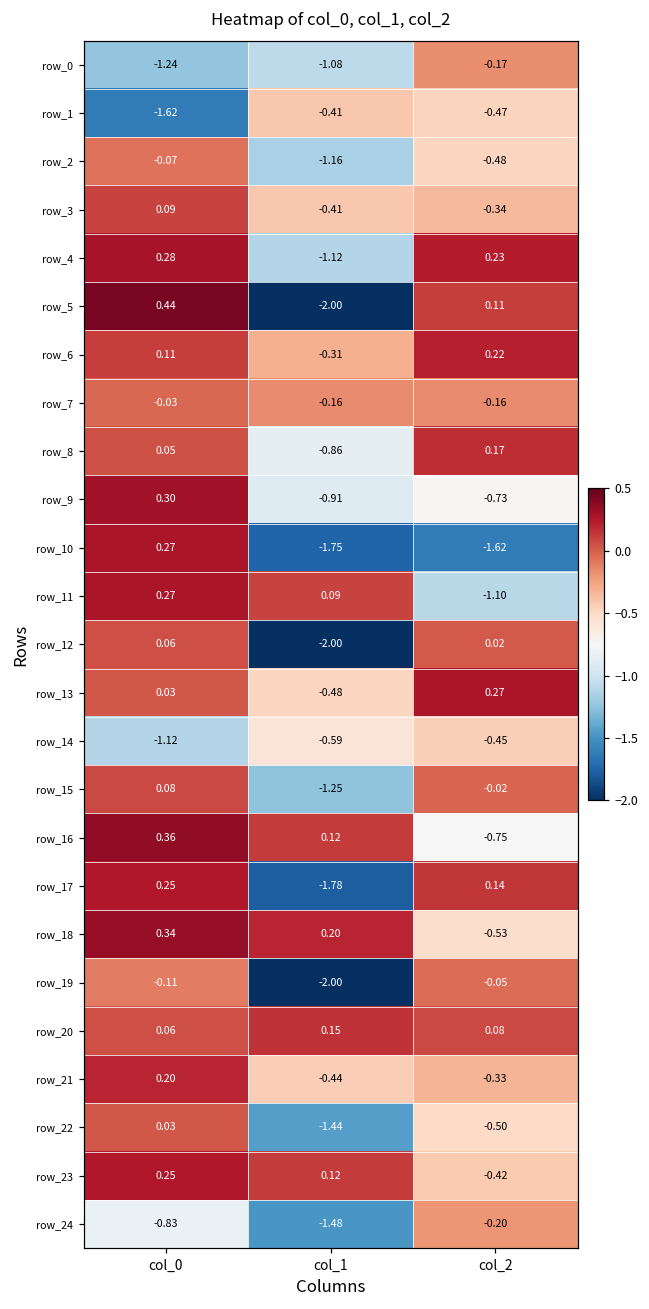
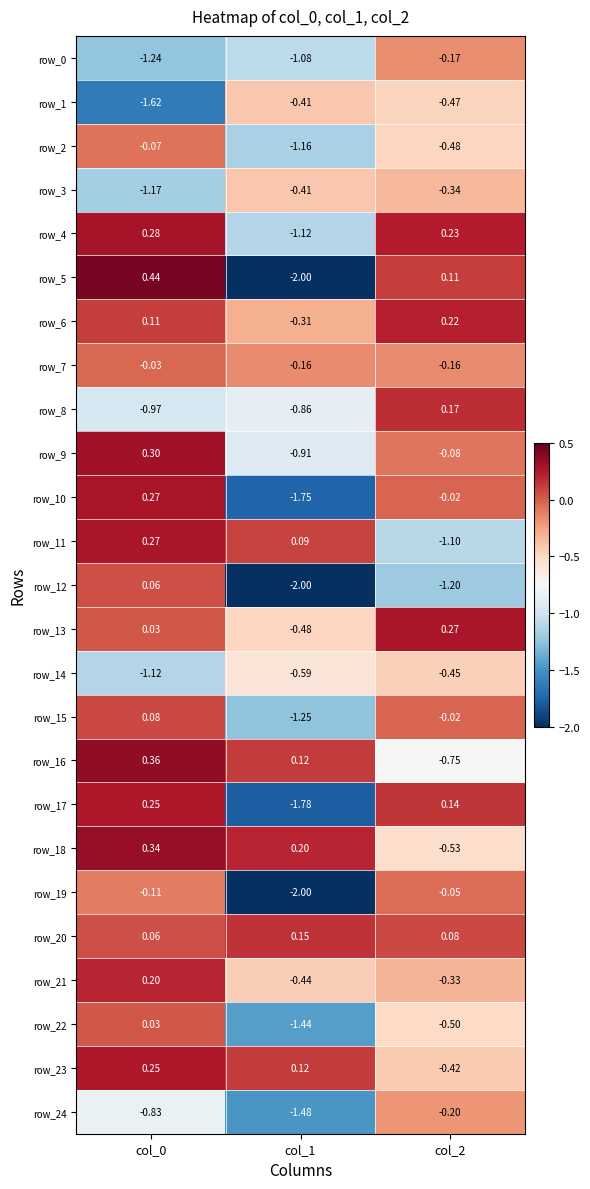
row_3, col_0: 0.09 -> -1.17
row_8, col_0: 0.05 -> -0.97
row_9, col_2: -0.73 -> -0.08
row_10, col_2: -1.62 -> -0.02
row_12, col_2: 0.02 -> -1.20
